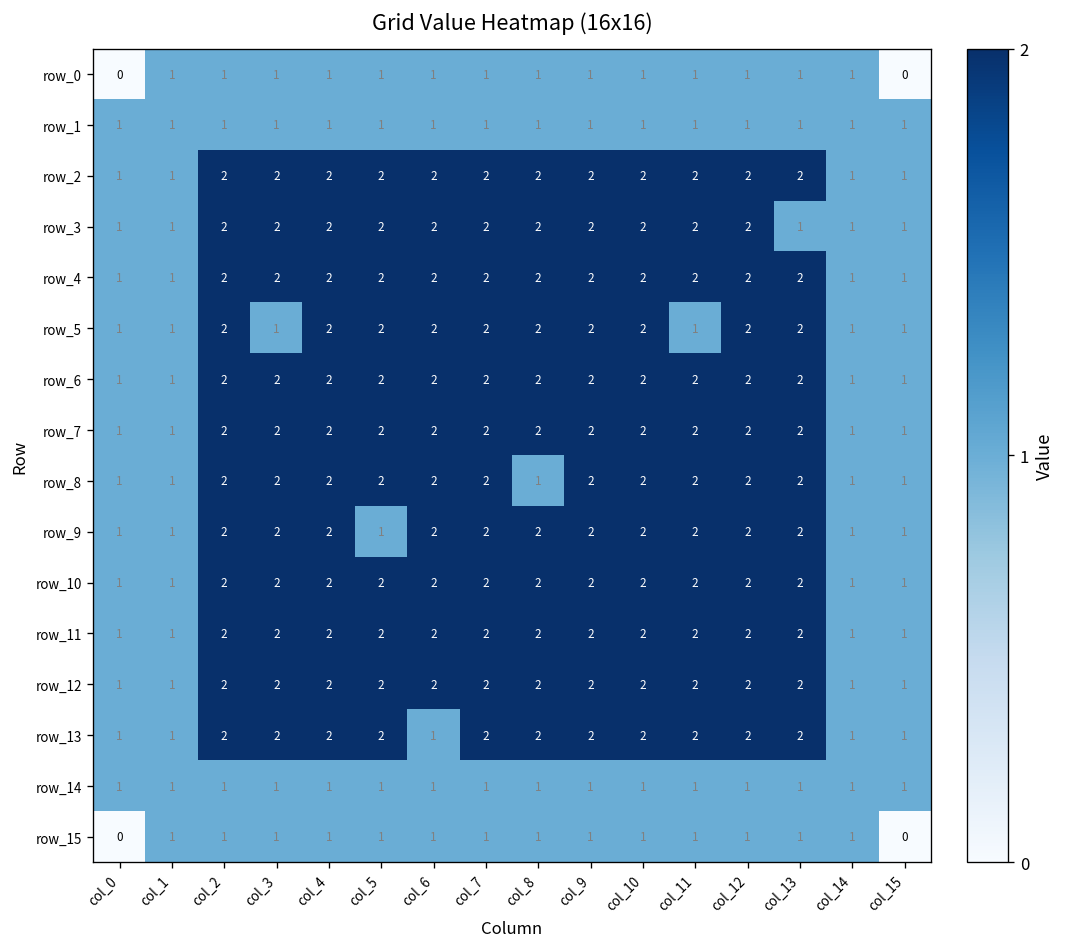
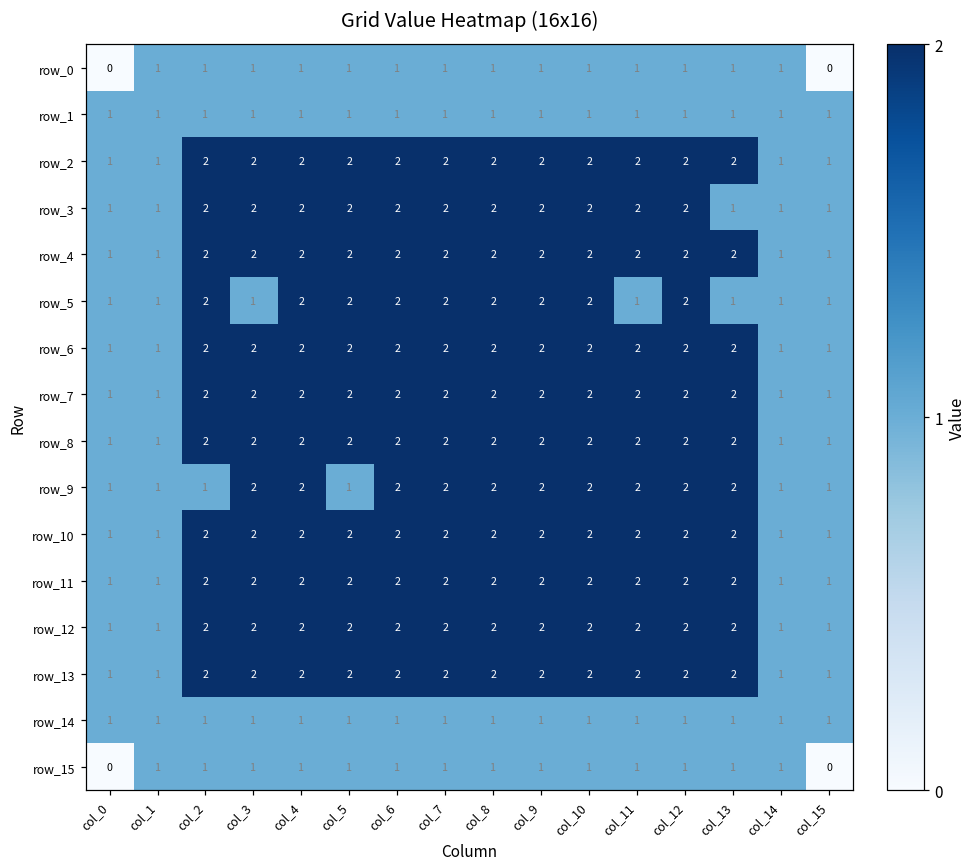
row_5, col_13: 2 -> 1
row_8, col_8: 1 -> 2
row_9, col_2: 2 -> 1
row_13, col_6: 1 -> 2
